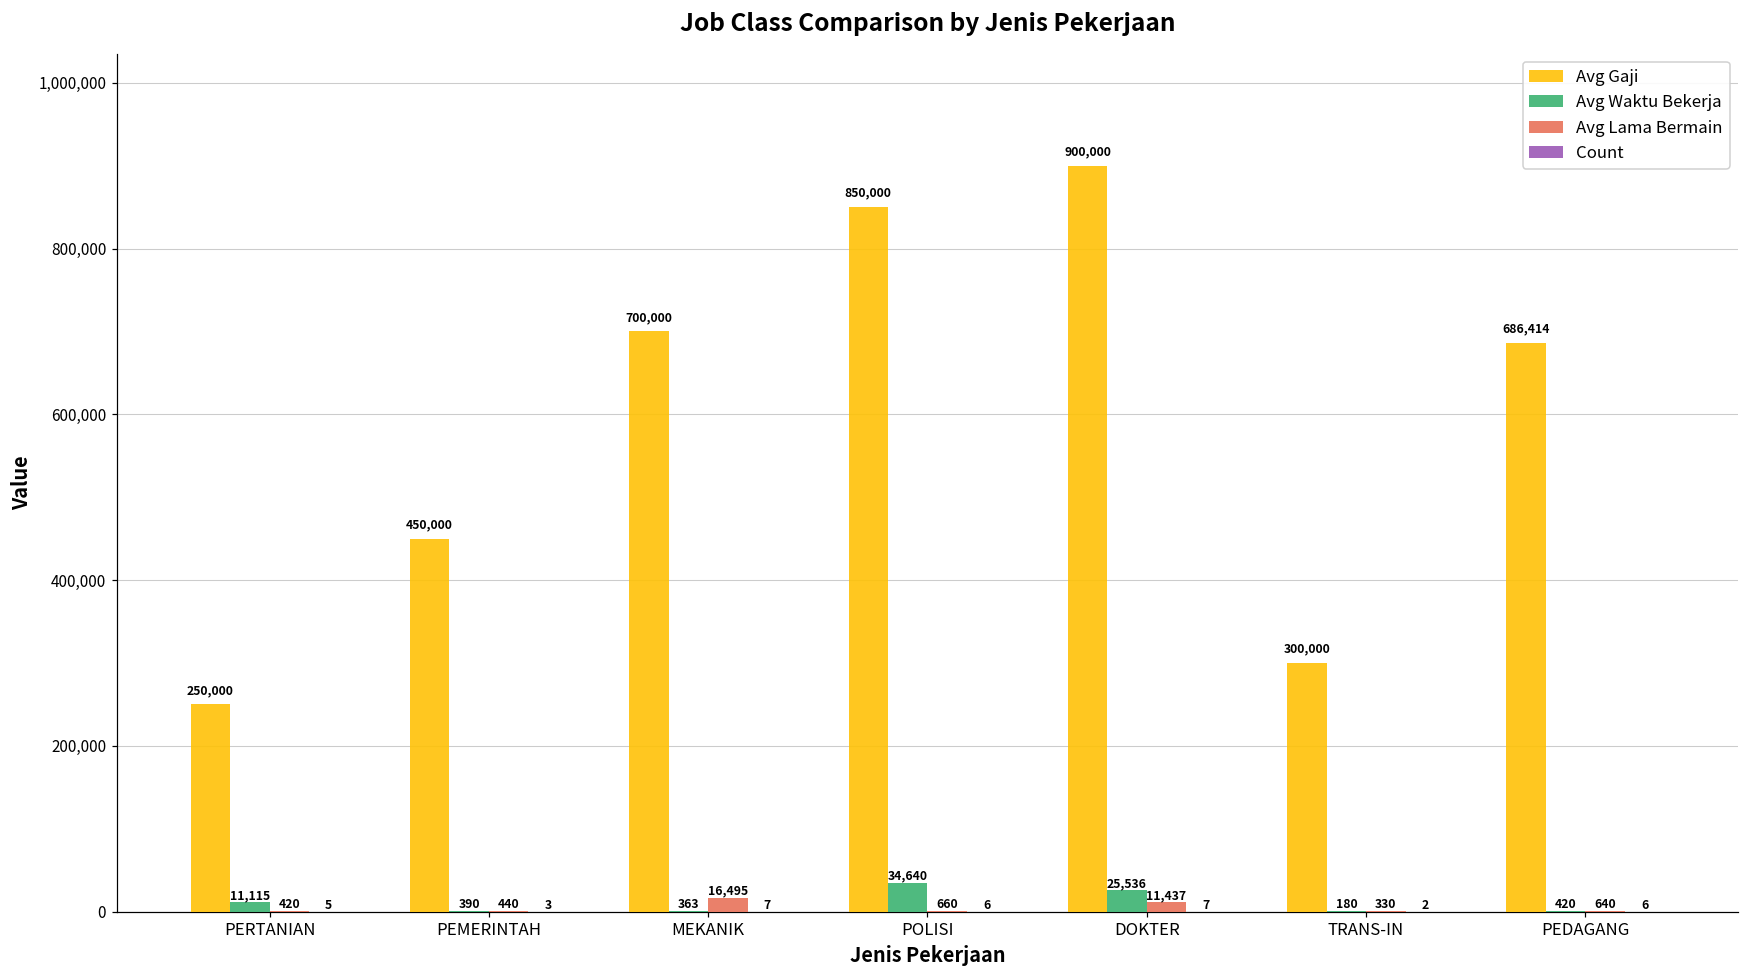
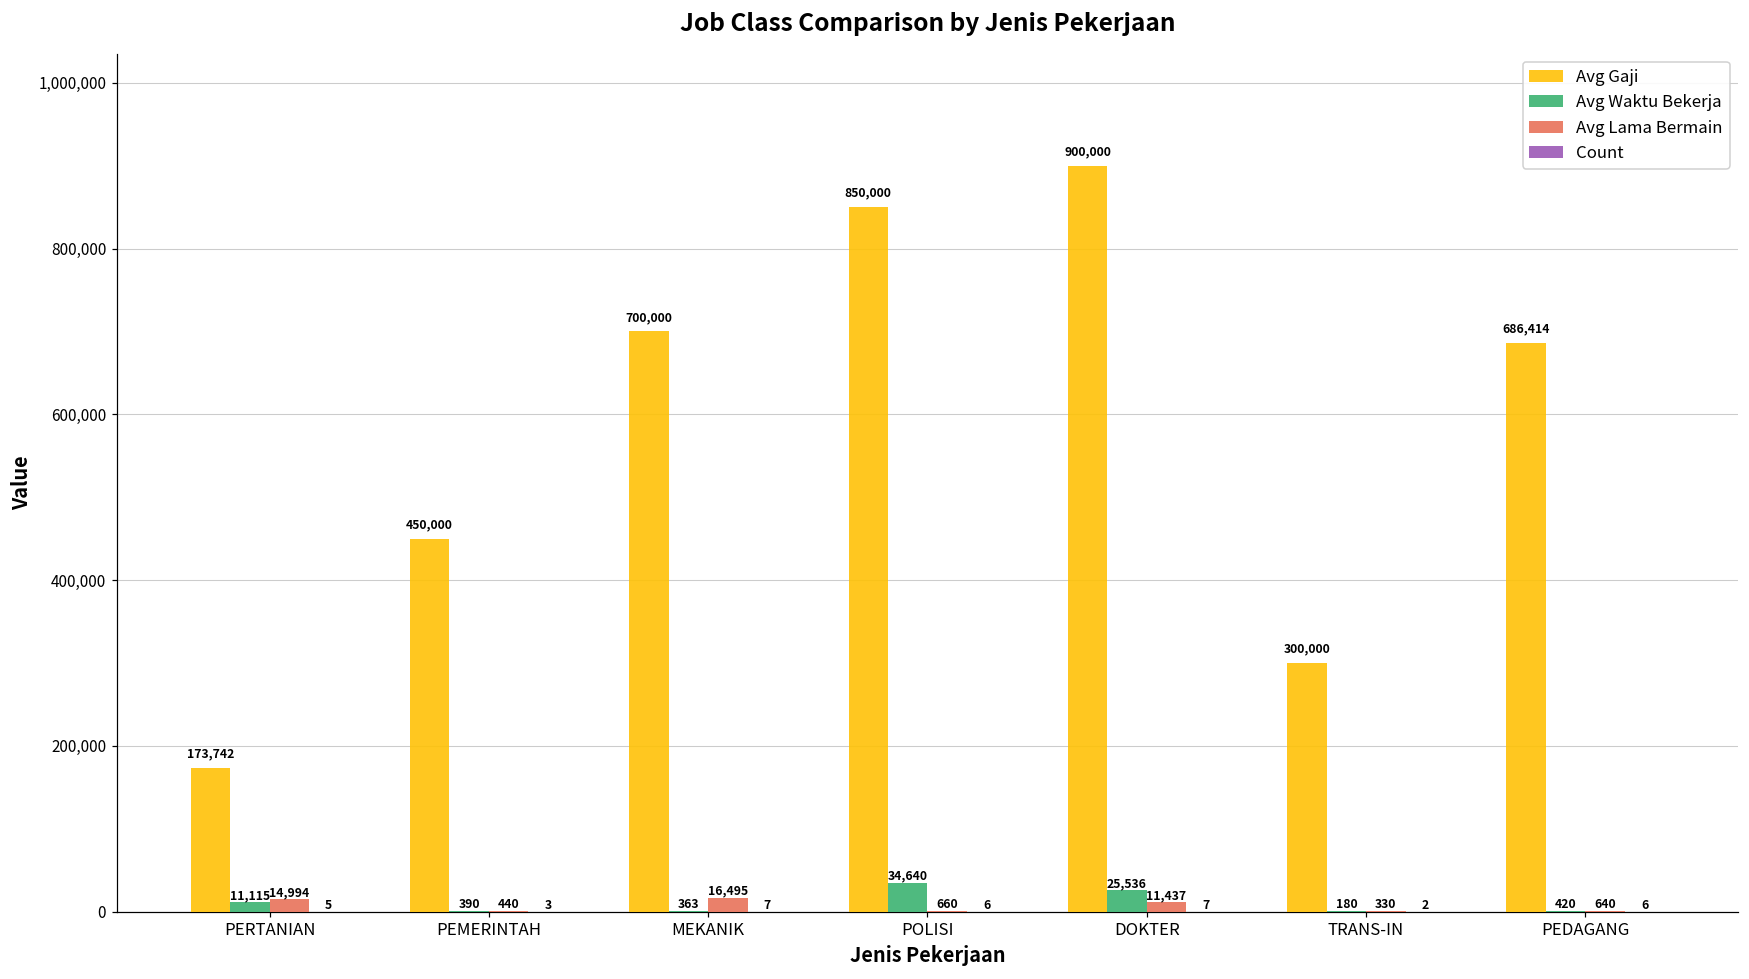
Avg Gaji, PERTANIAN: 250,000 -> 173,742
Avg Lama Bermain, PERTANIAN: 420 -> 14,994
